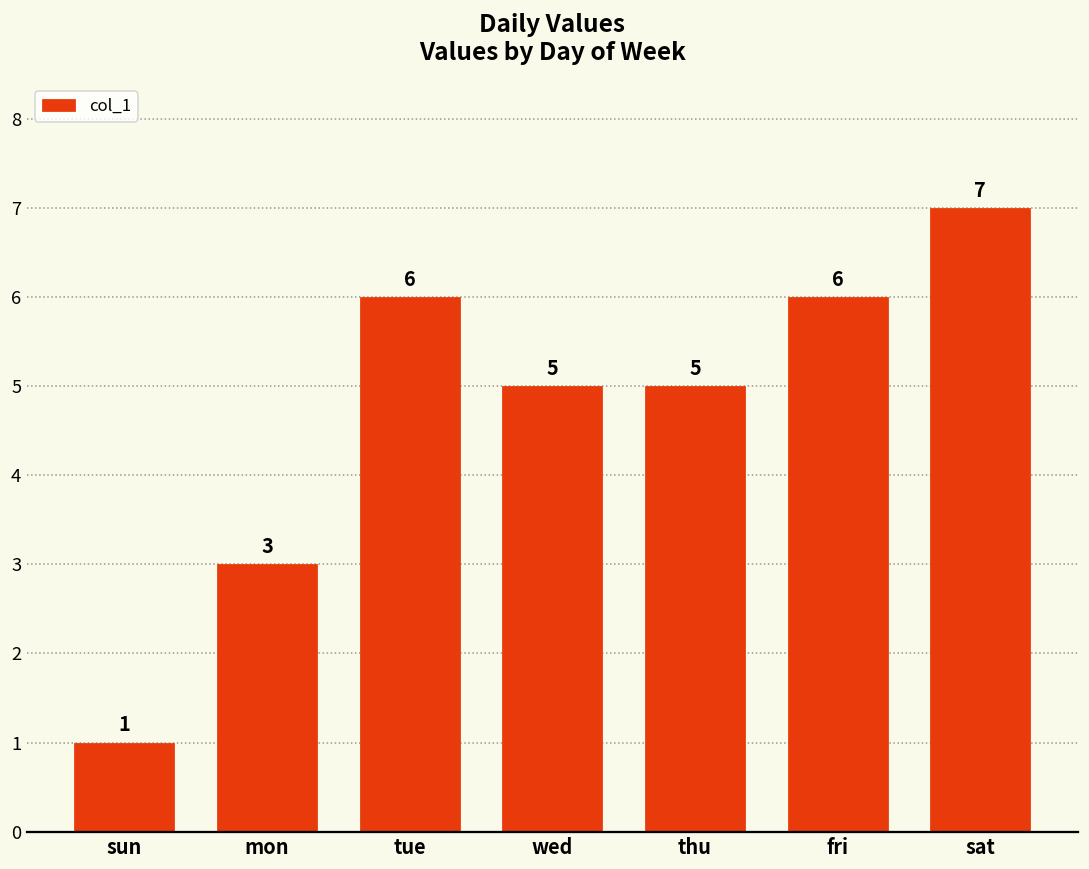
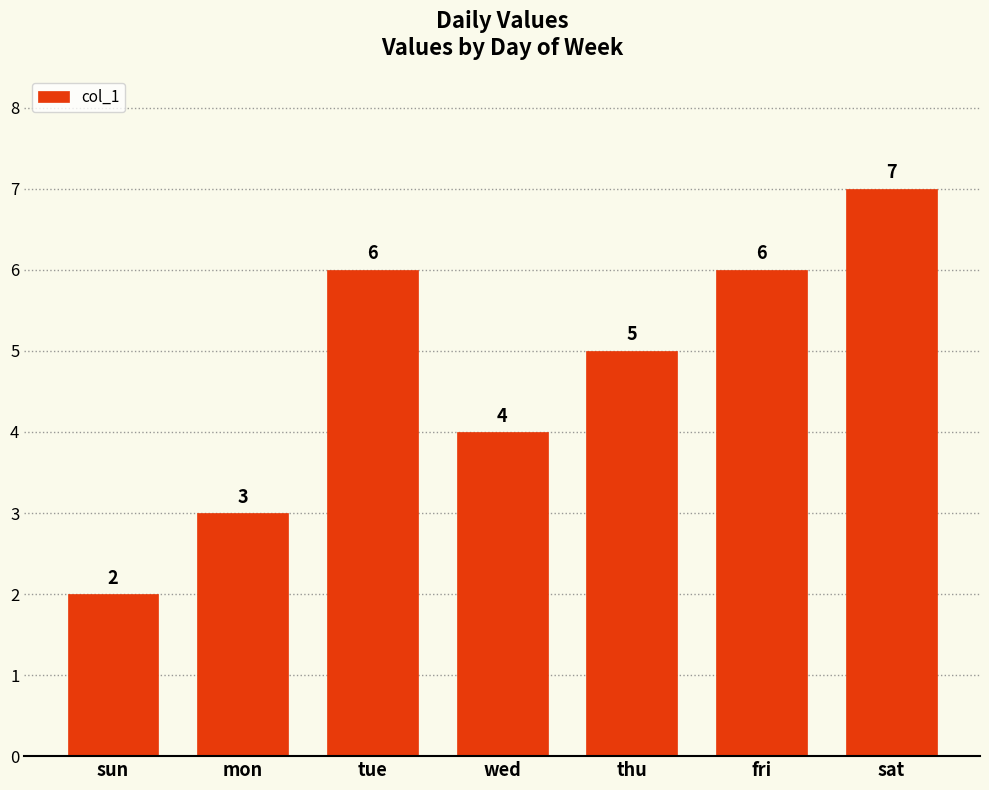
sun: 1 -> 2
wed: 5 -> 4
